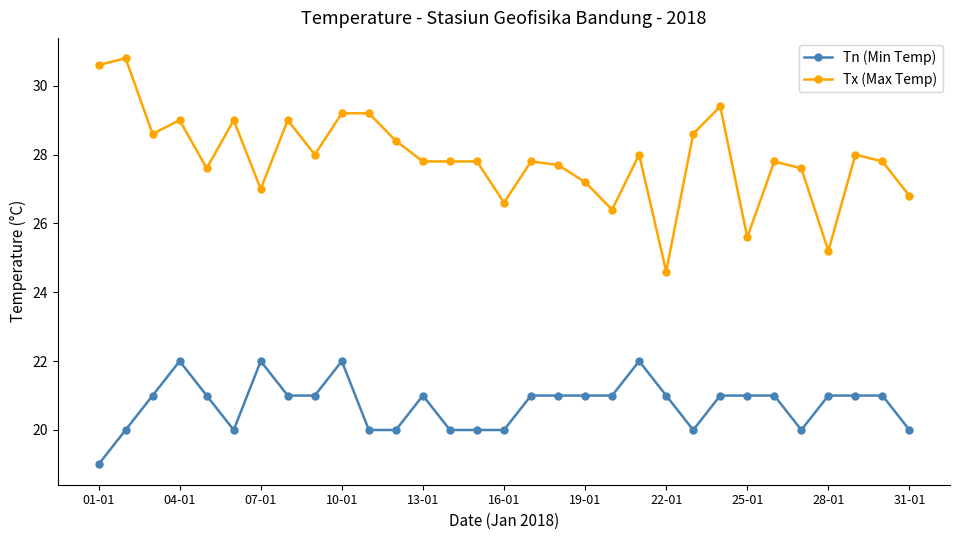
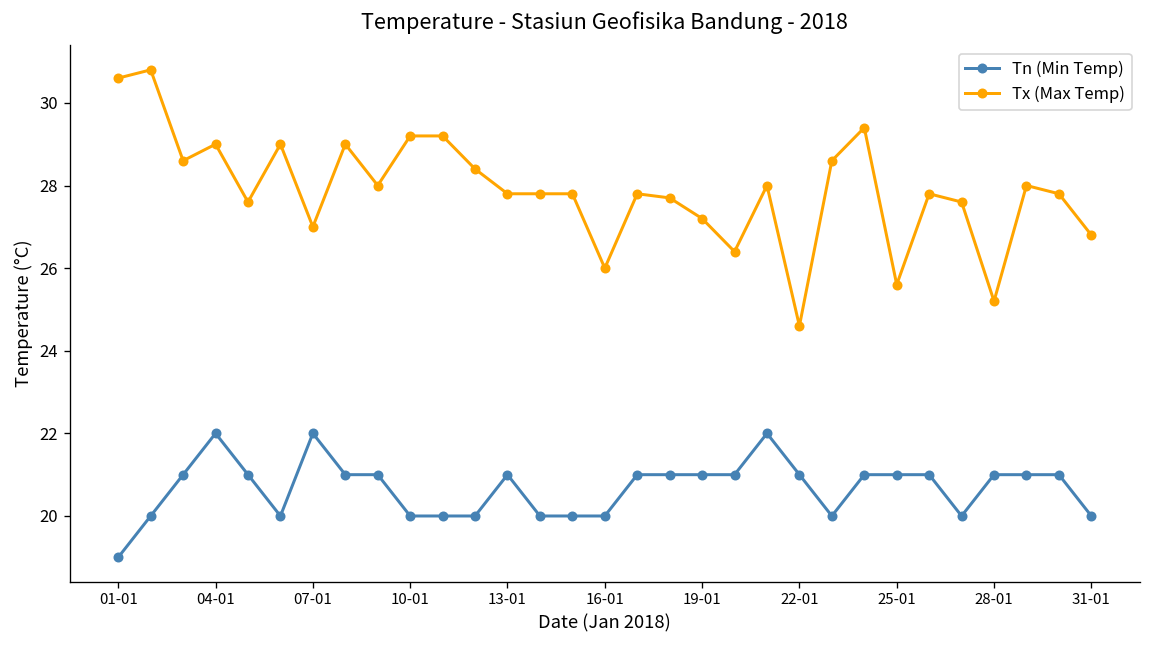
Tn (Min Temp), 10-01: 22 -> 20
Tx (Max Temp), 16-01: 26.6 -> 26.0
